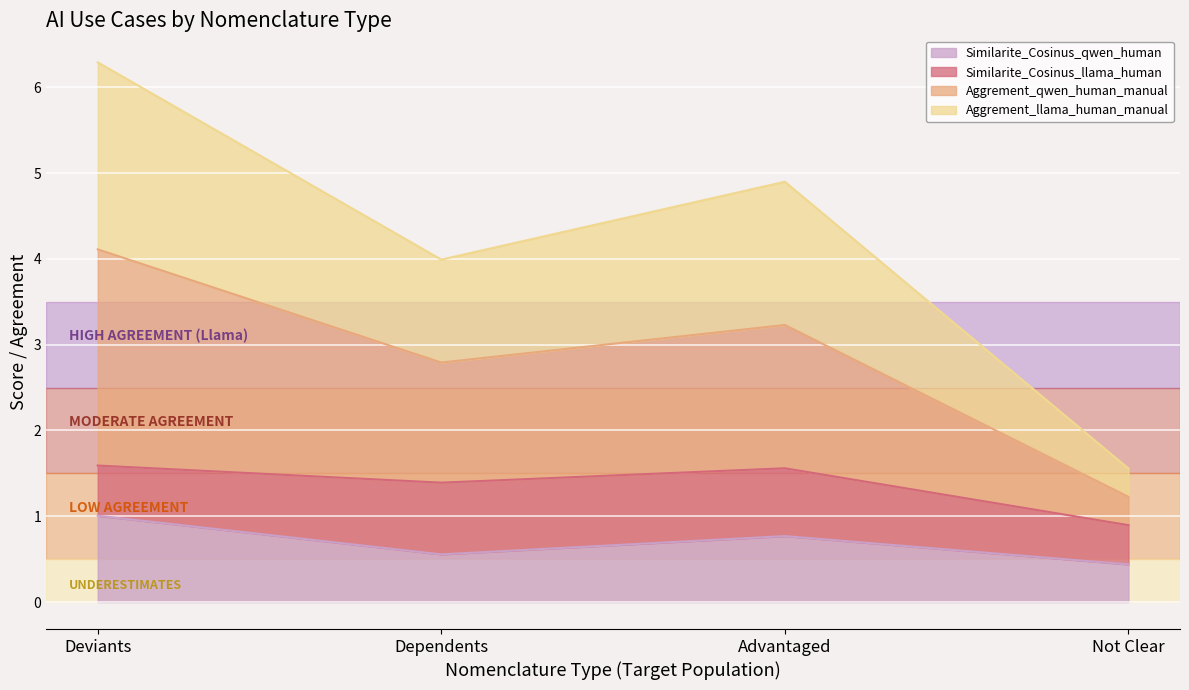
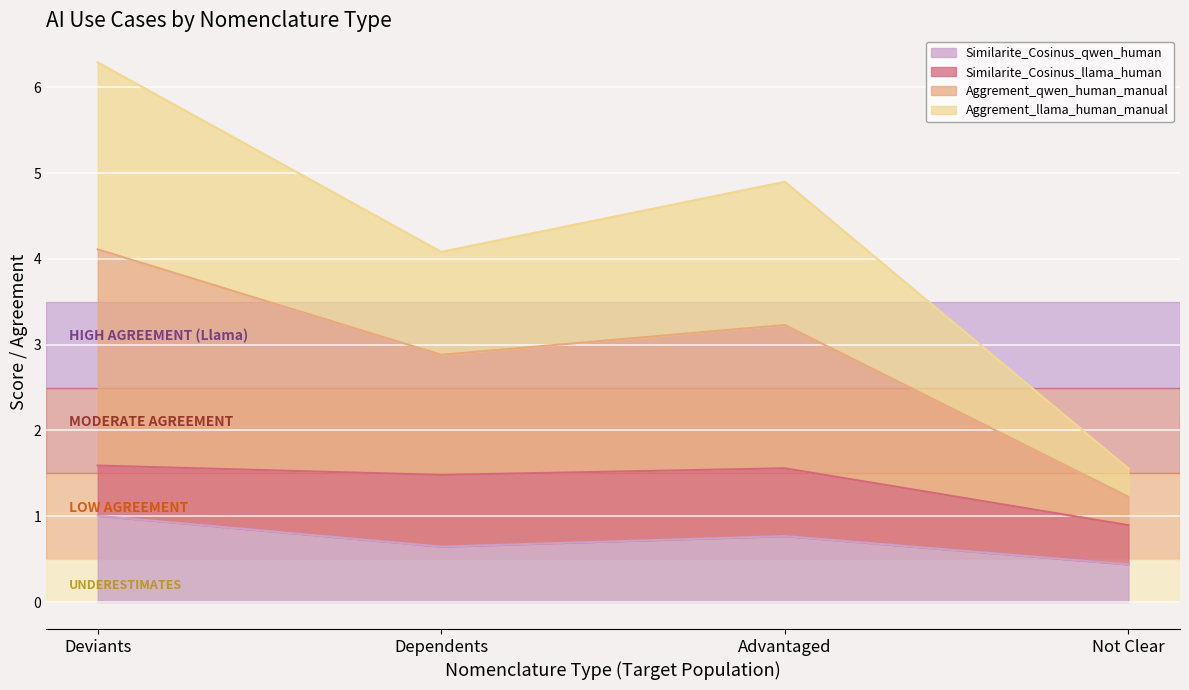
Similarite_Cosinus_qwen_human, Dependents: 0.56 -> 0.65
